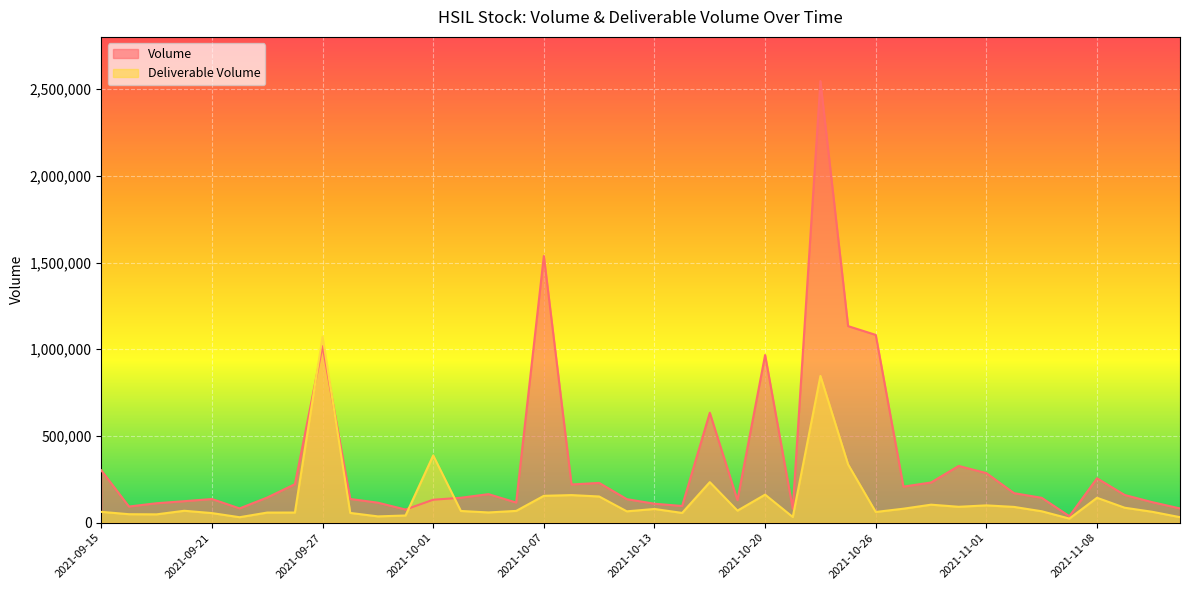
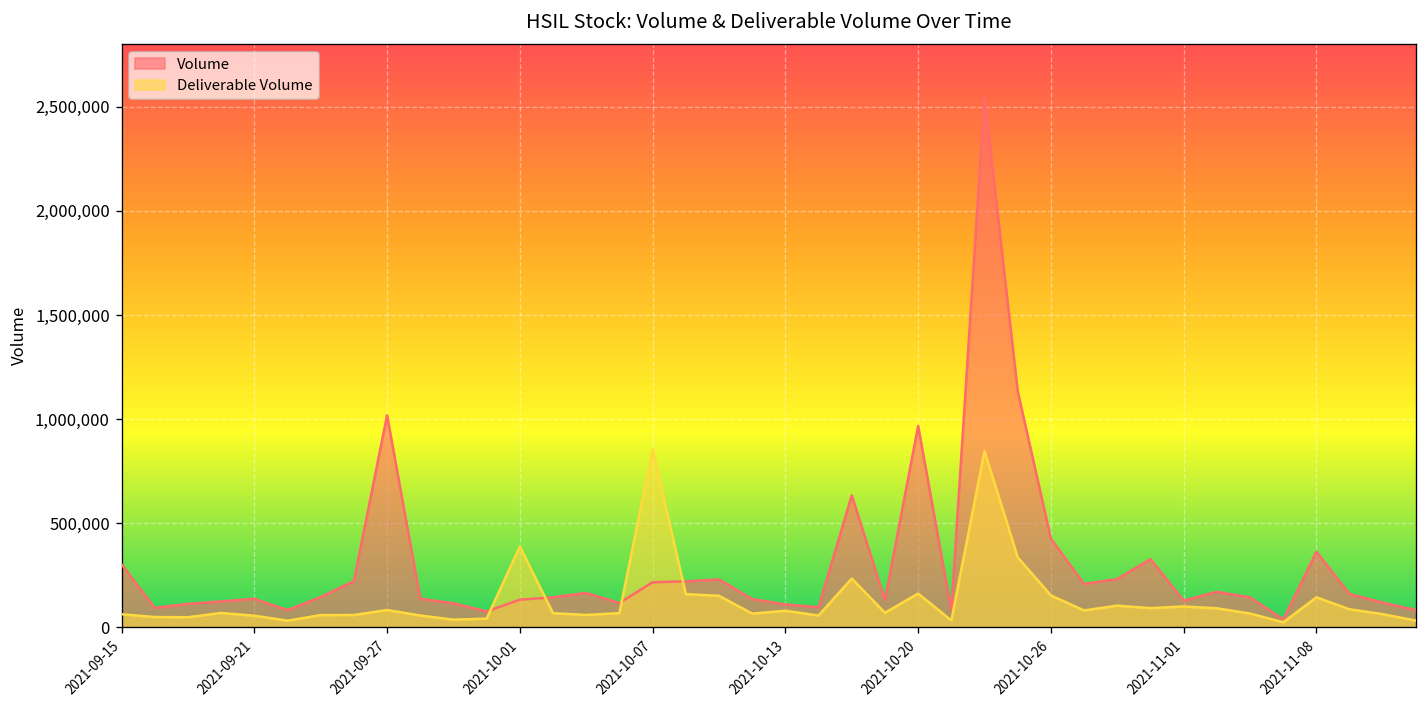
Deliverable Volume, 2021-09-27: 1,070,000 -> 80,000
Volume, 2021-10-07: 1,540,000 -> 220,000
Deliverable Volume, 2021-10-07: 160,000 -> 860,000
Volume, 2021-10-26: 1,080,000 -> 430,000
Deliverable Volume, 2021-10-26: 60,000 -> 150,000
Volume, 2021-11-01: 290,000 -> 130,000
Volume, 2021-11-08: 260,000 -> 360,000
